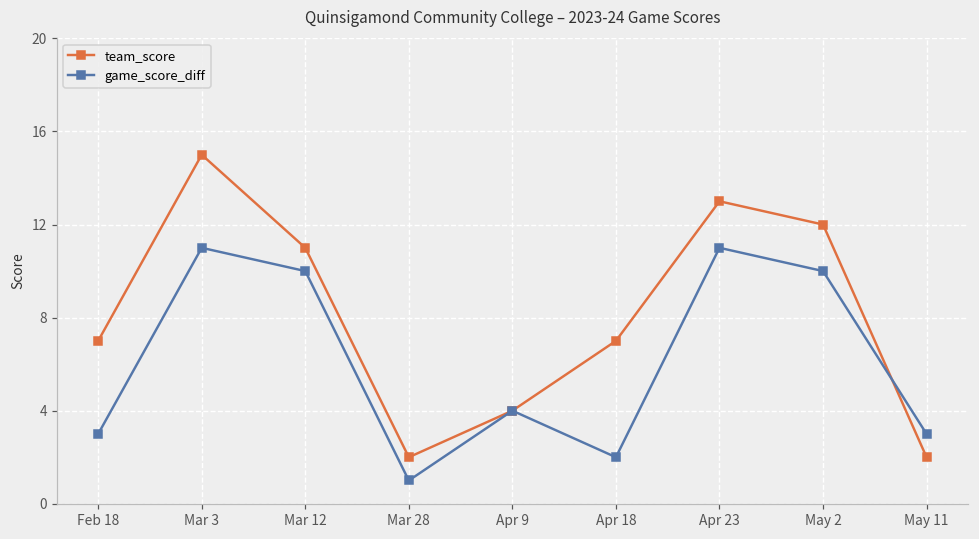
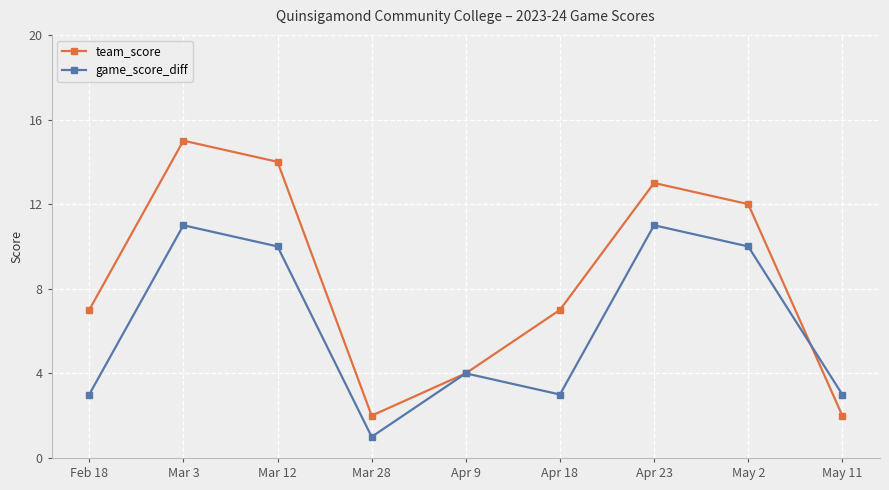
team_score, Mar 12: 11 -> 14
game_score_diff, Apr 18: 2 -> 3
